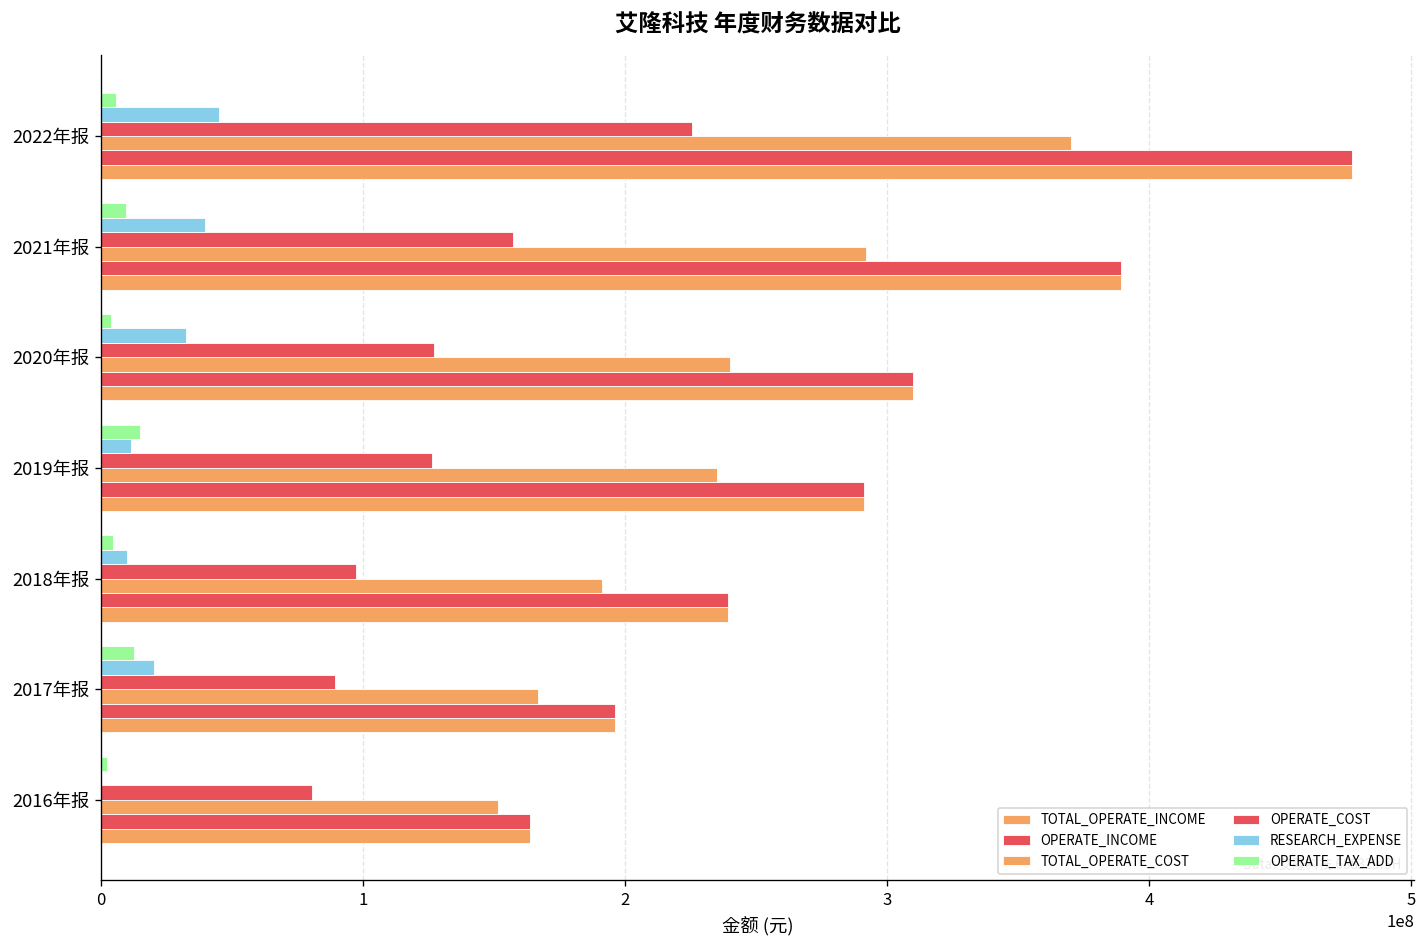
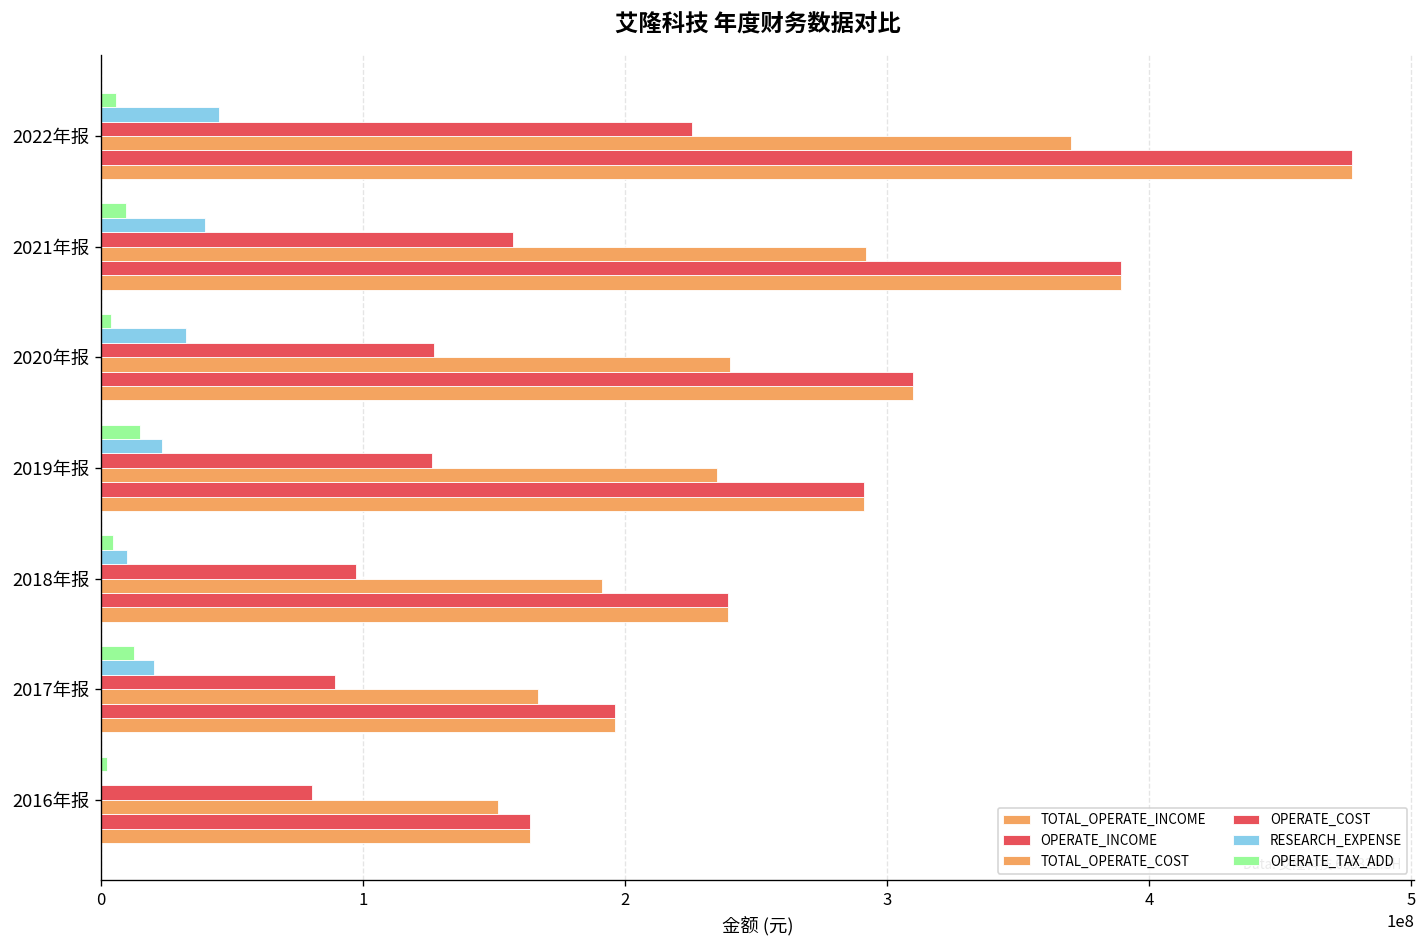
RESEARCH_EXPENSE, 2019年报: 11000000 -> 23000000
